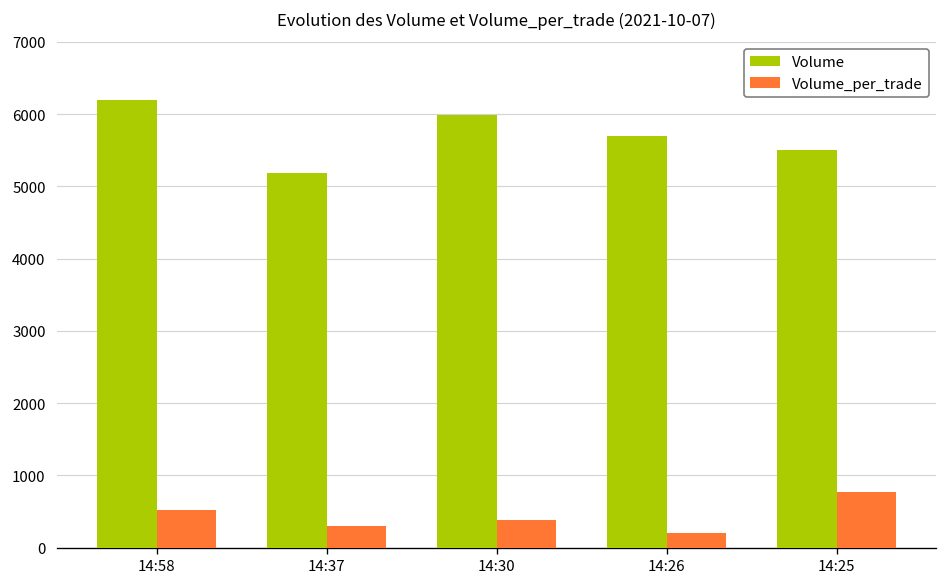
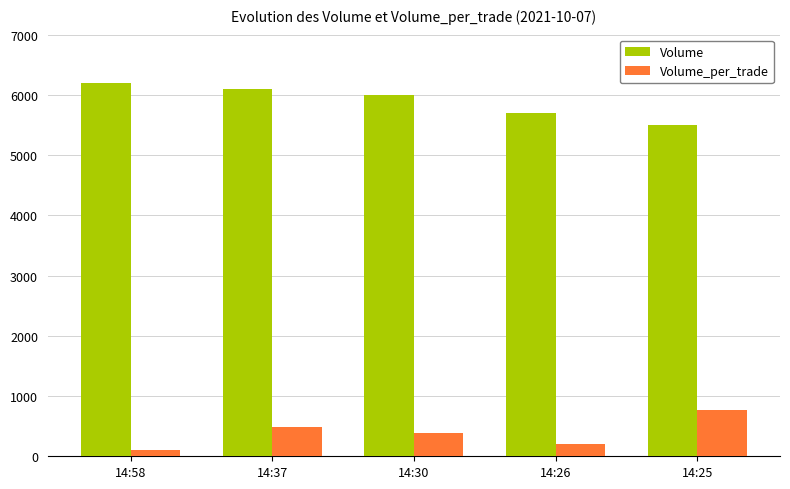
Volume_per_trade, 14:58: 500 -> 100
Volume, 14:37: 5200 -> 6100
Volume_per_trade, 14:37: 300 -> 500
